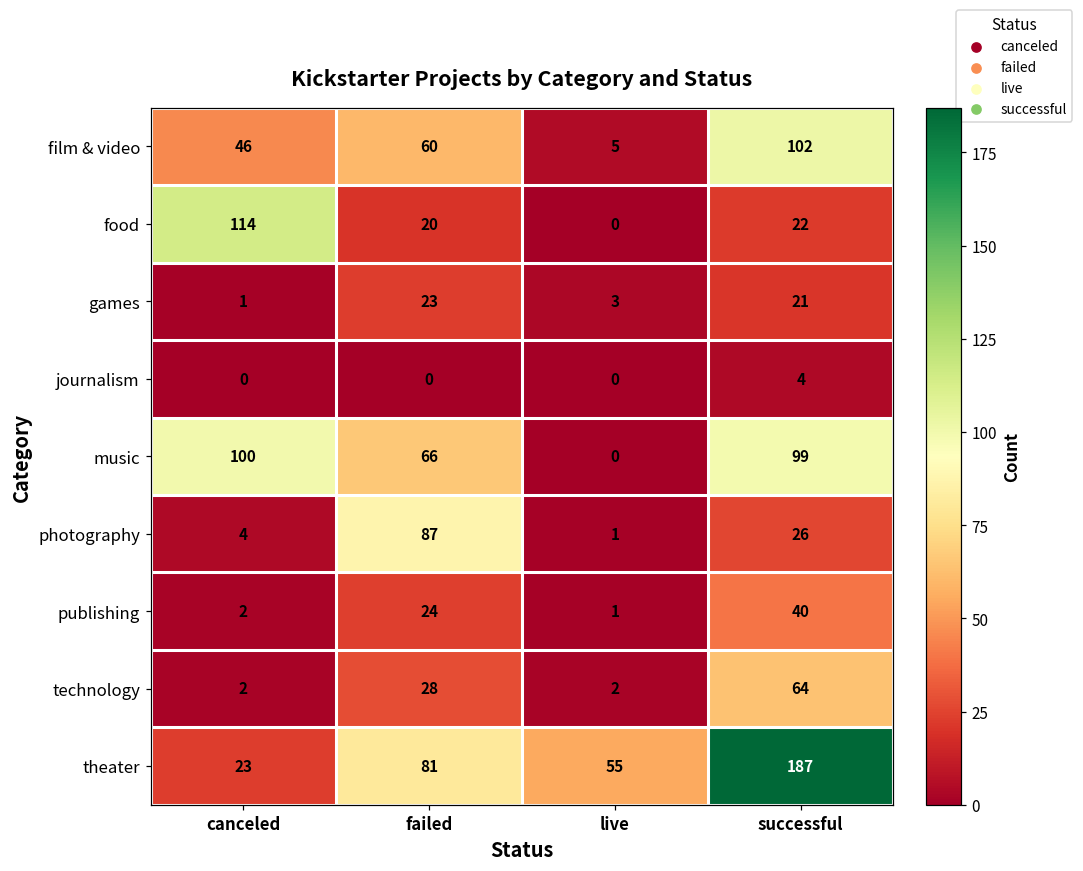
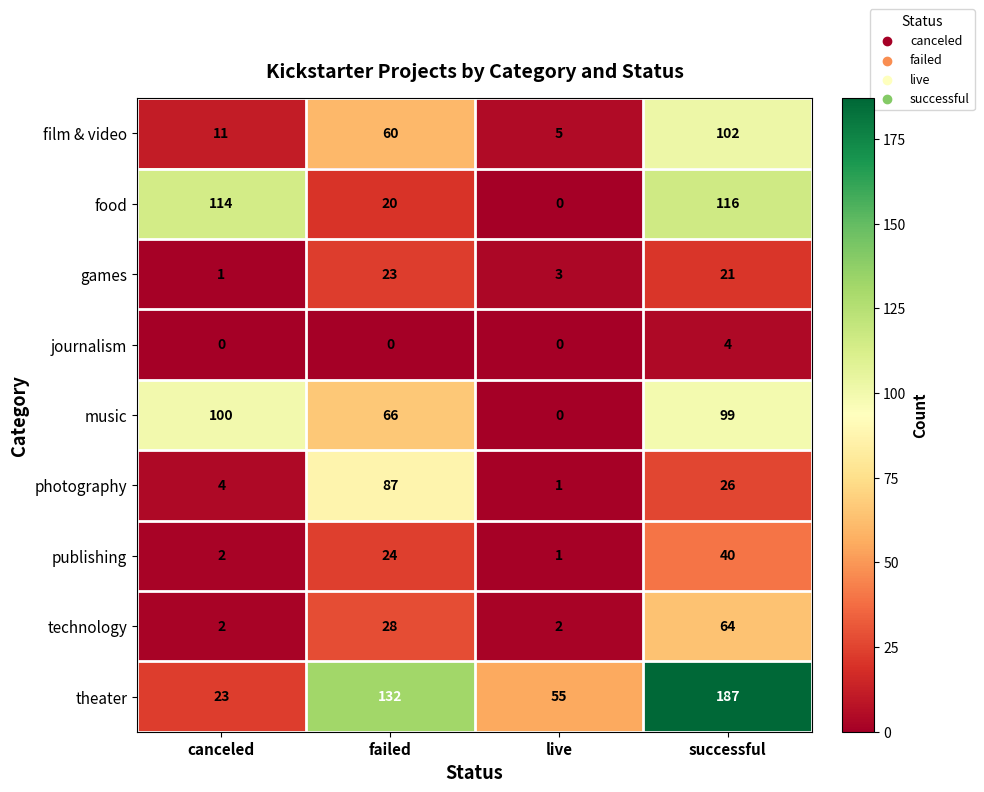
film & video, canceled: 46 -> 11
food, successful: 22 -> 116
theater, failed: 81 -> 132
